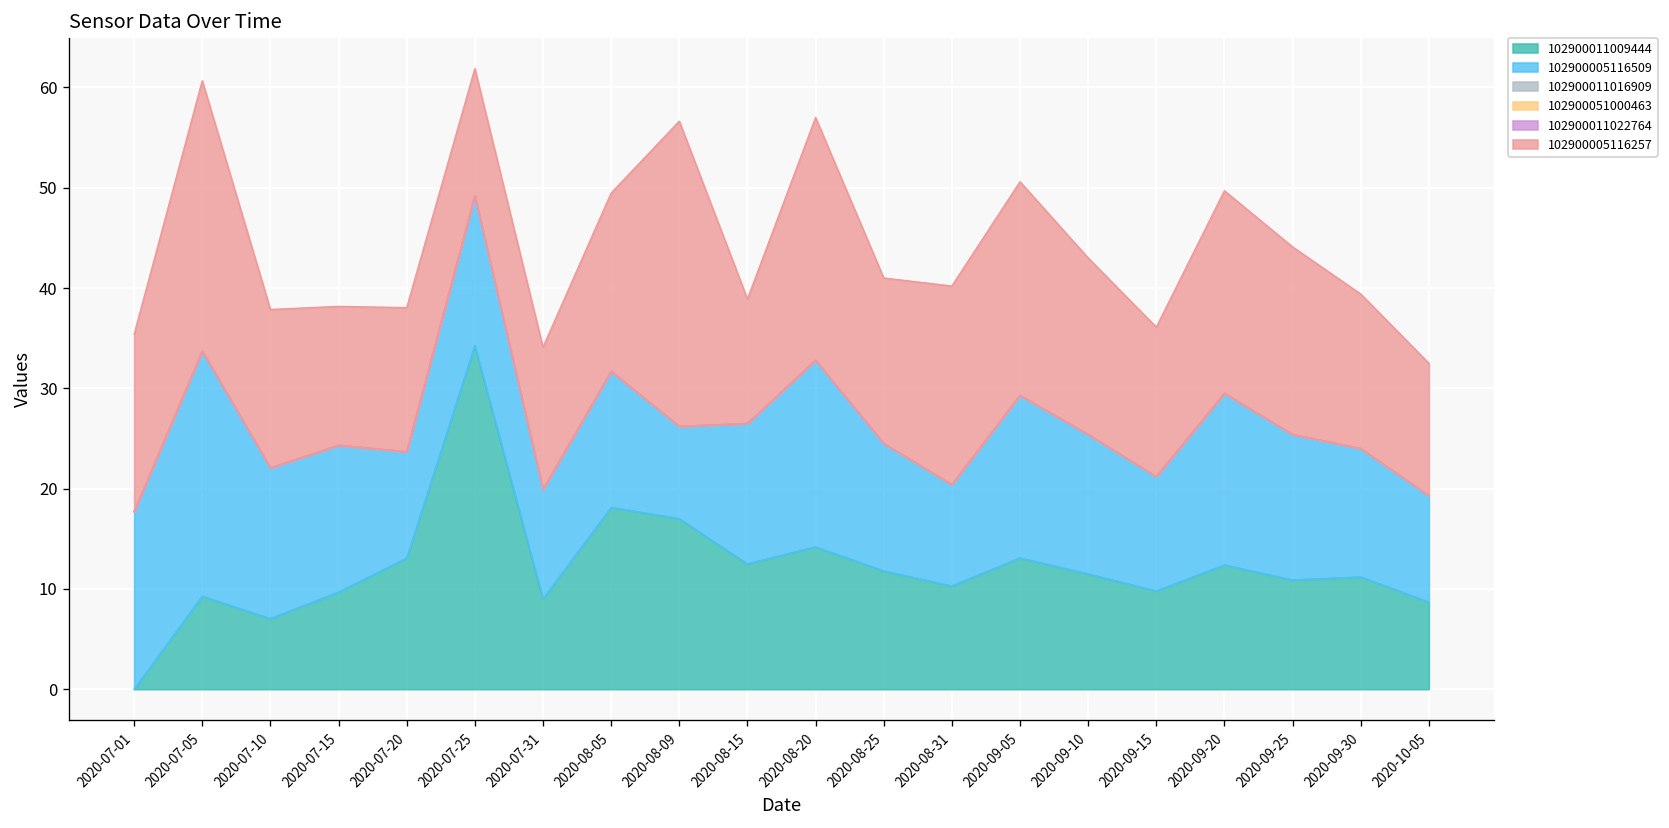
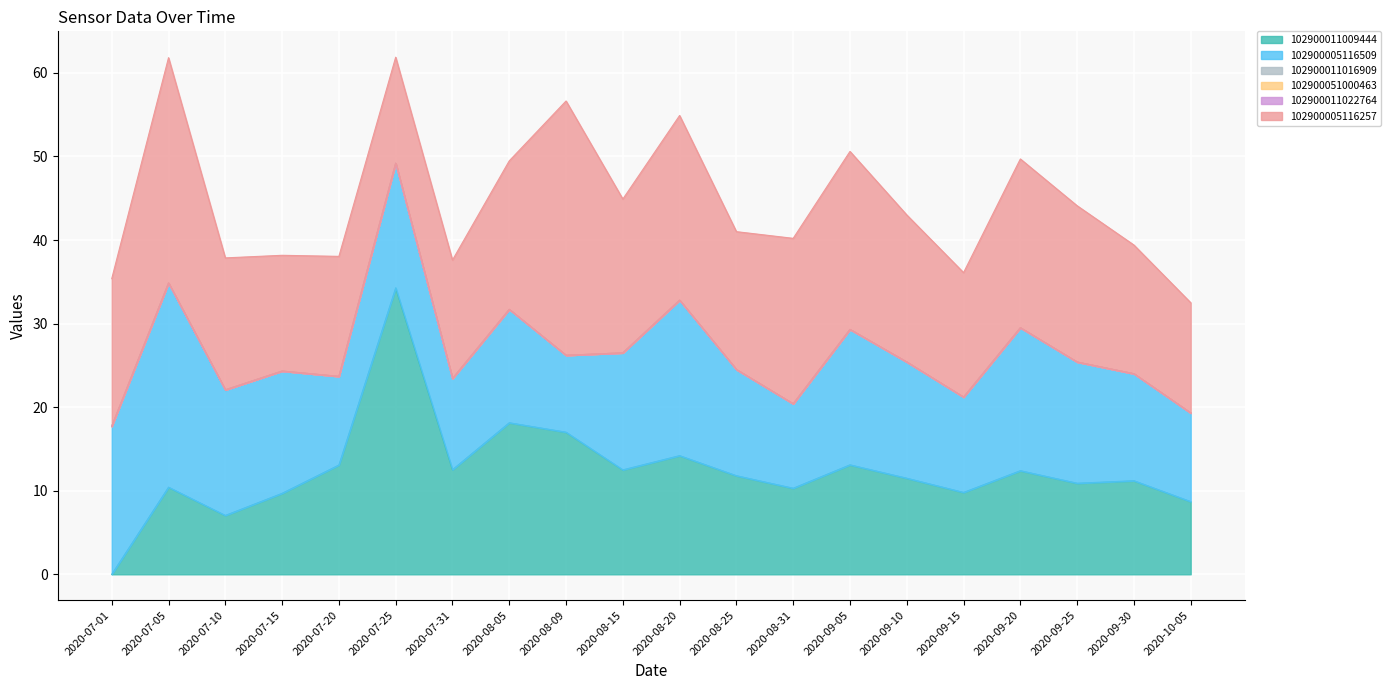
102900011009444, 2020-07-05: 9 -> 10
102900011009444, 2020-07-31: 9 -> 13
102900005116257, 2020-08-15: 12 -> 18
102900005116257, 2020-08-20: 24 -> 22
